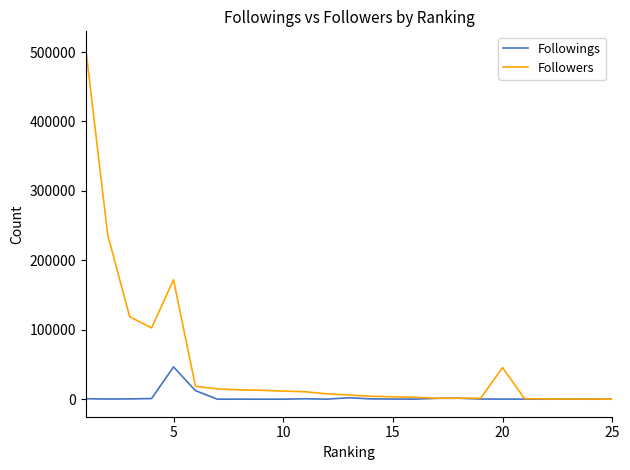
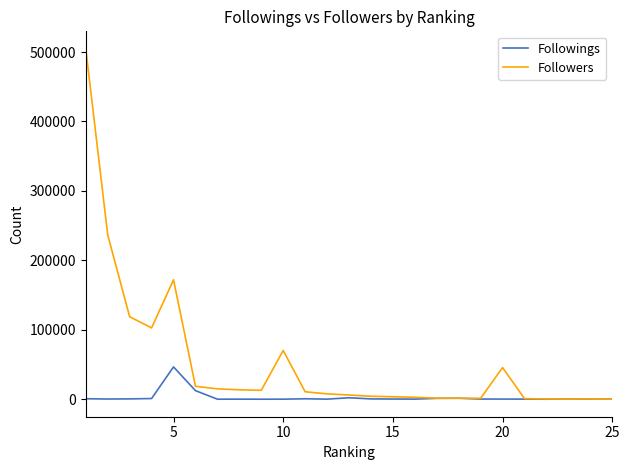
Followers, 10: 10000 -> 70000
